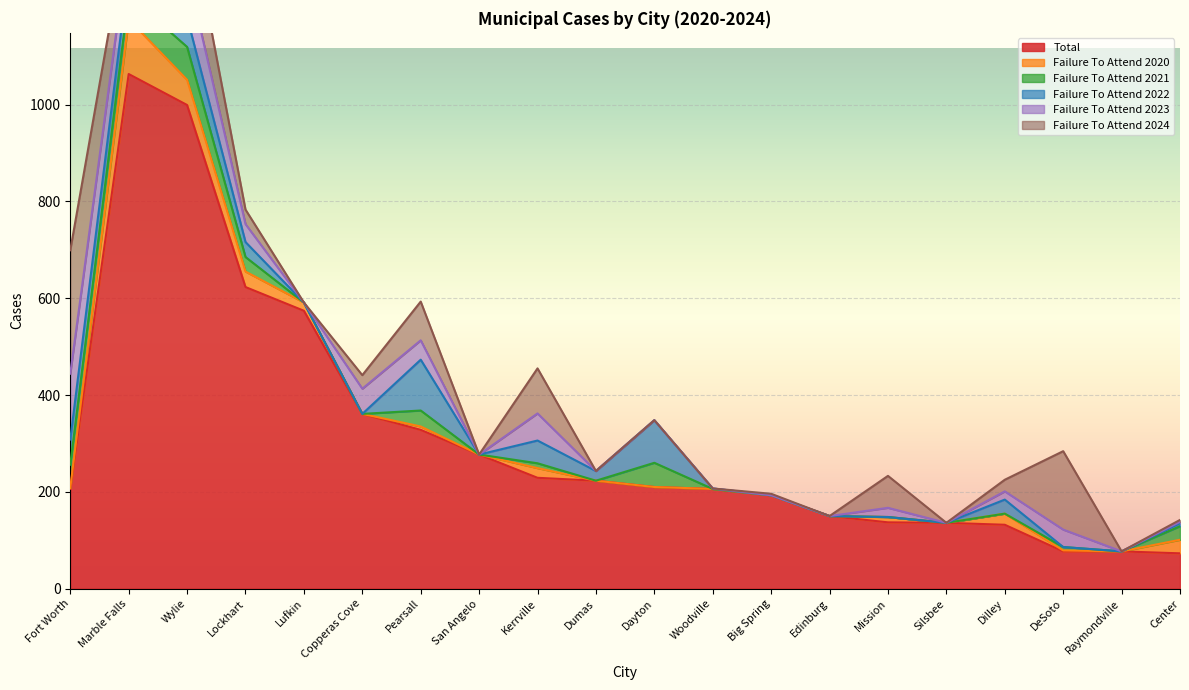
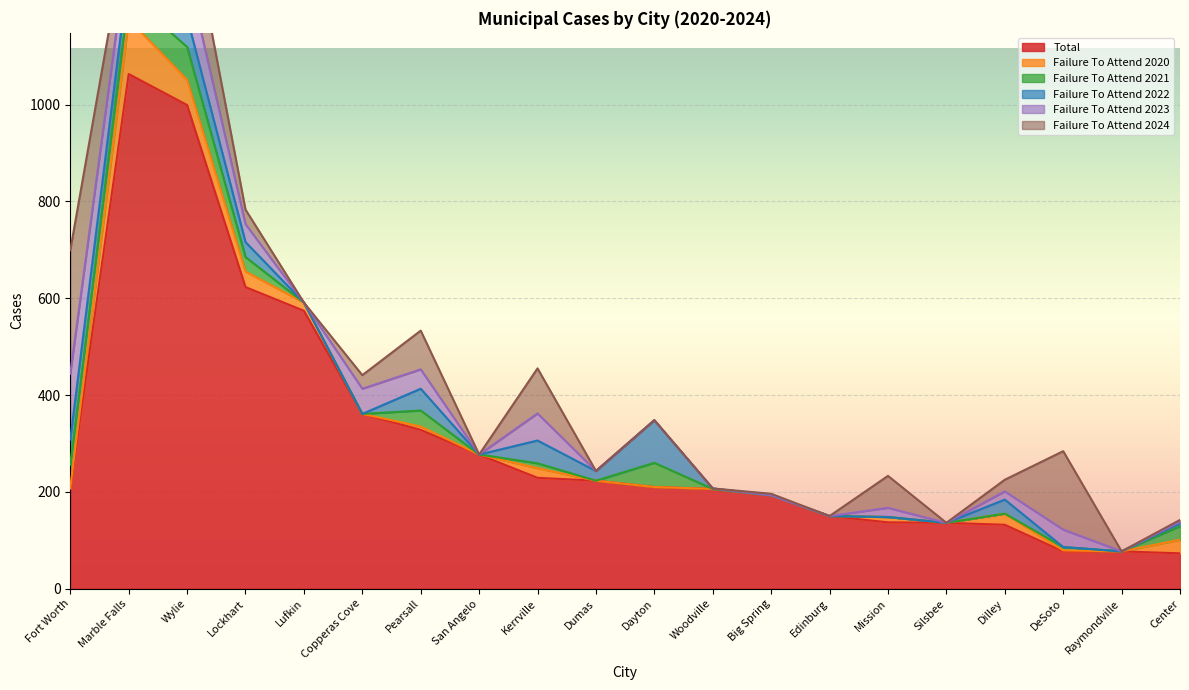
Failure To Attend 2022, Pearsall: 110 -> 50
